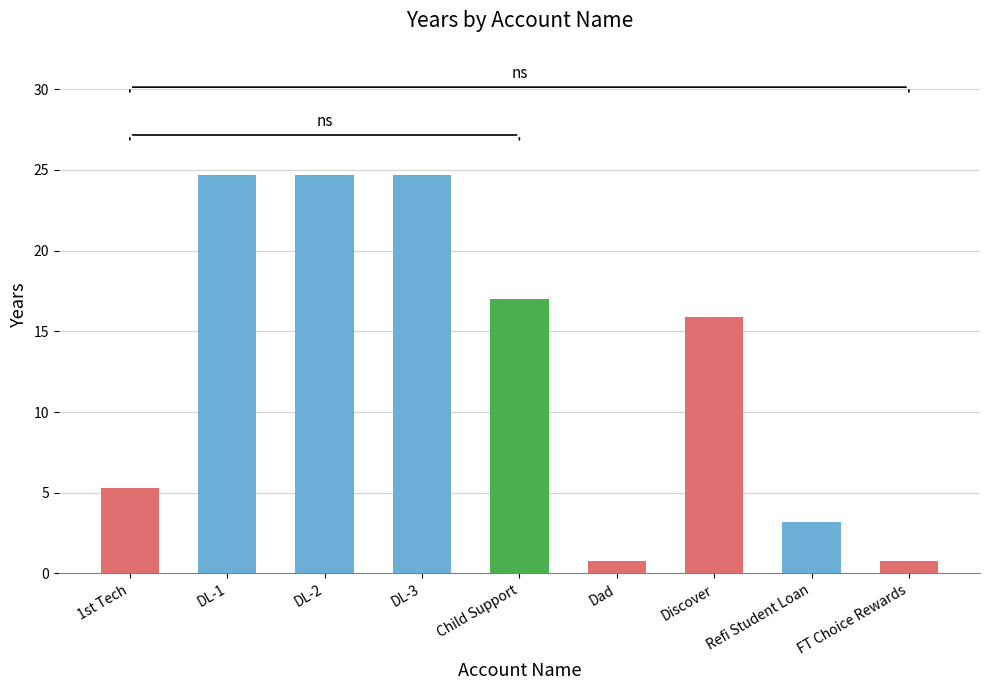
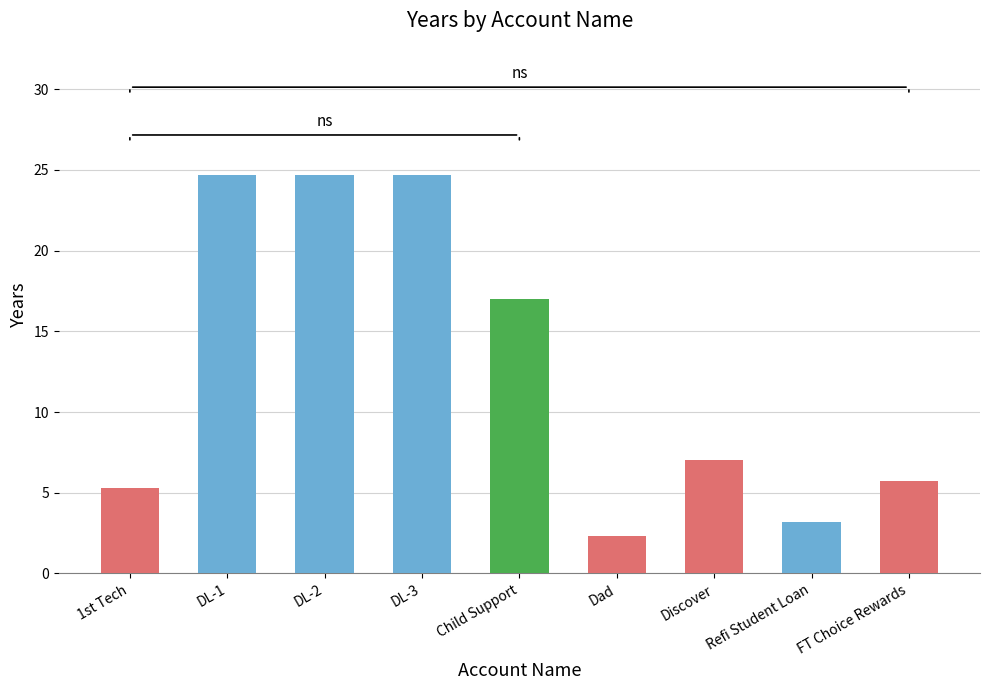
Dad: 0.8 -> 2.3
Discover: 15.9 -> 7.0
FT Choice Rewards: 0.8 -> 5.7
